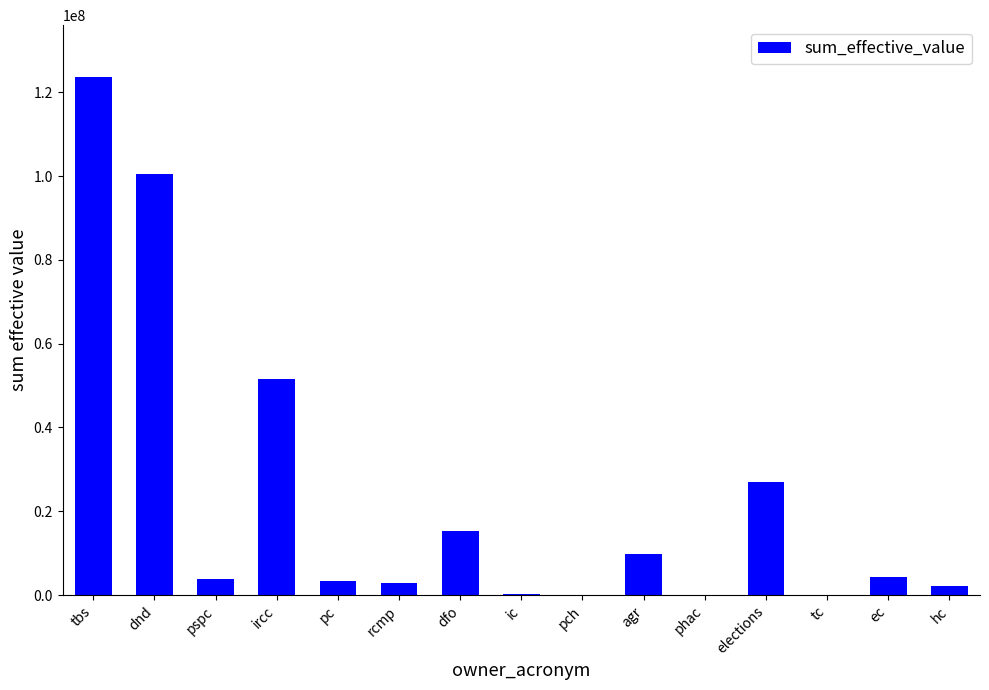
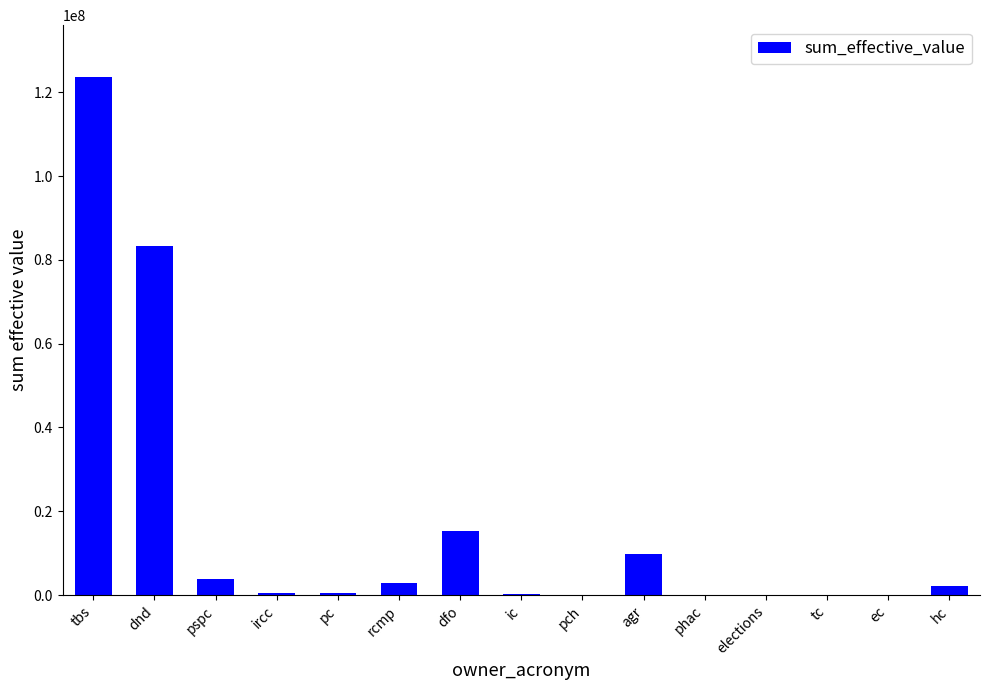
dnd: 100000000 -> 83000000
ircc: 52000000 -> 1000000
pc: 3000000 -> 0
elections: 27000000 -> 0
ec: 4000000 -> 0
